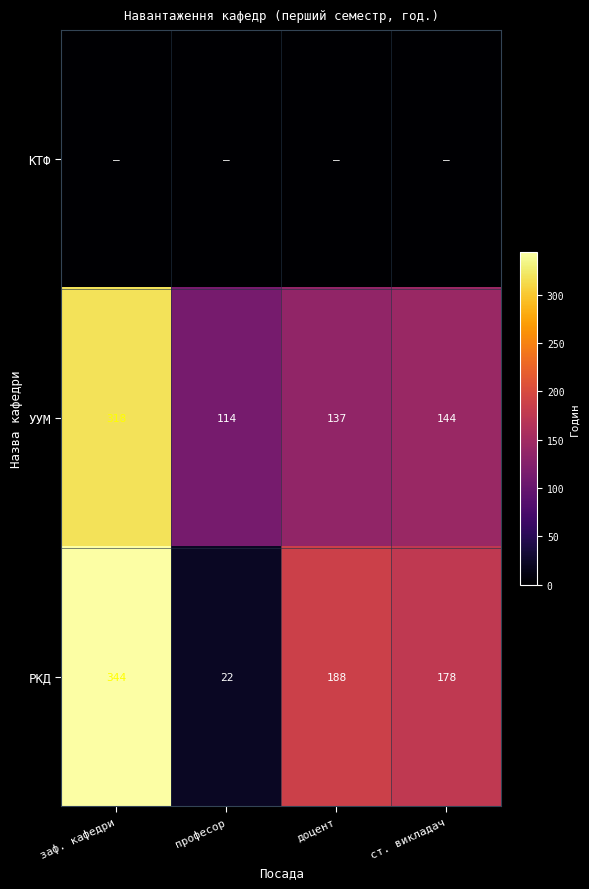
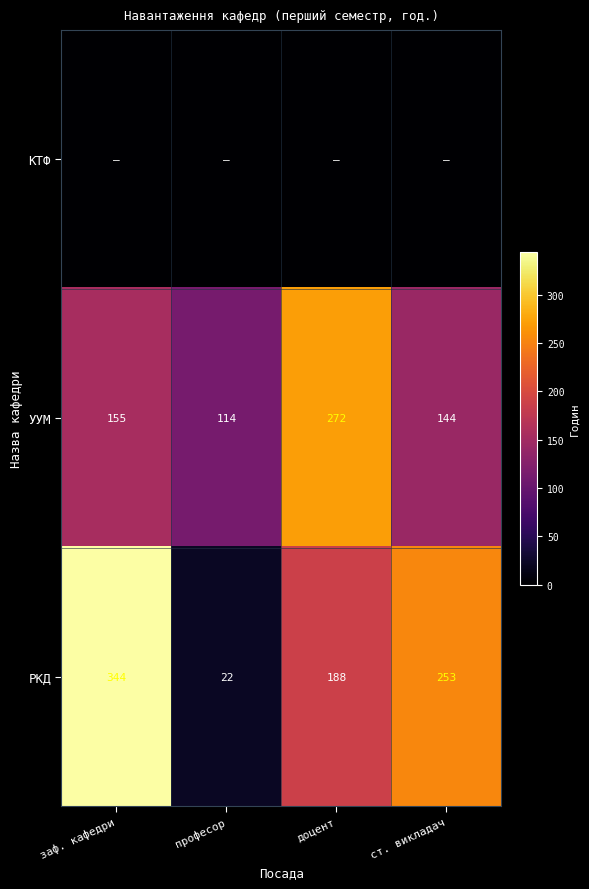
УУМ, заф. кафедри: 318 -> 155
УУМ, доцент: 137 -> 272
РКД, ст. викладач: 178 -> 253
